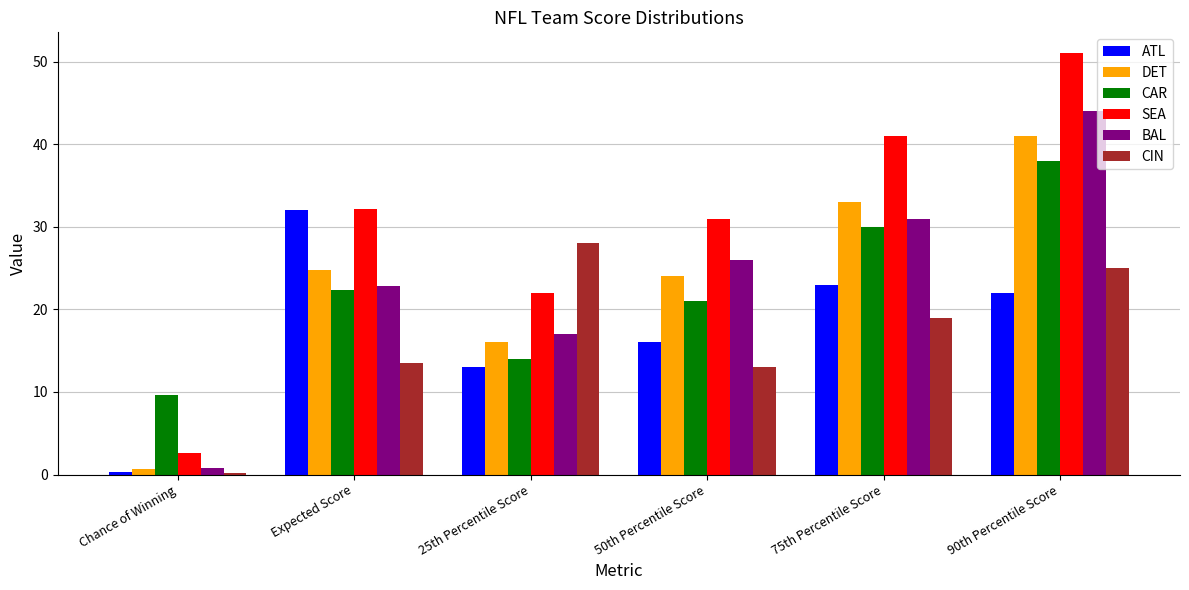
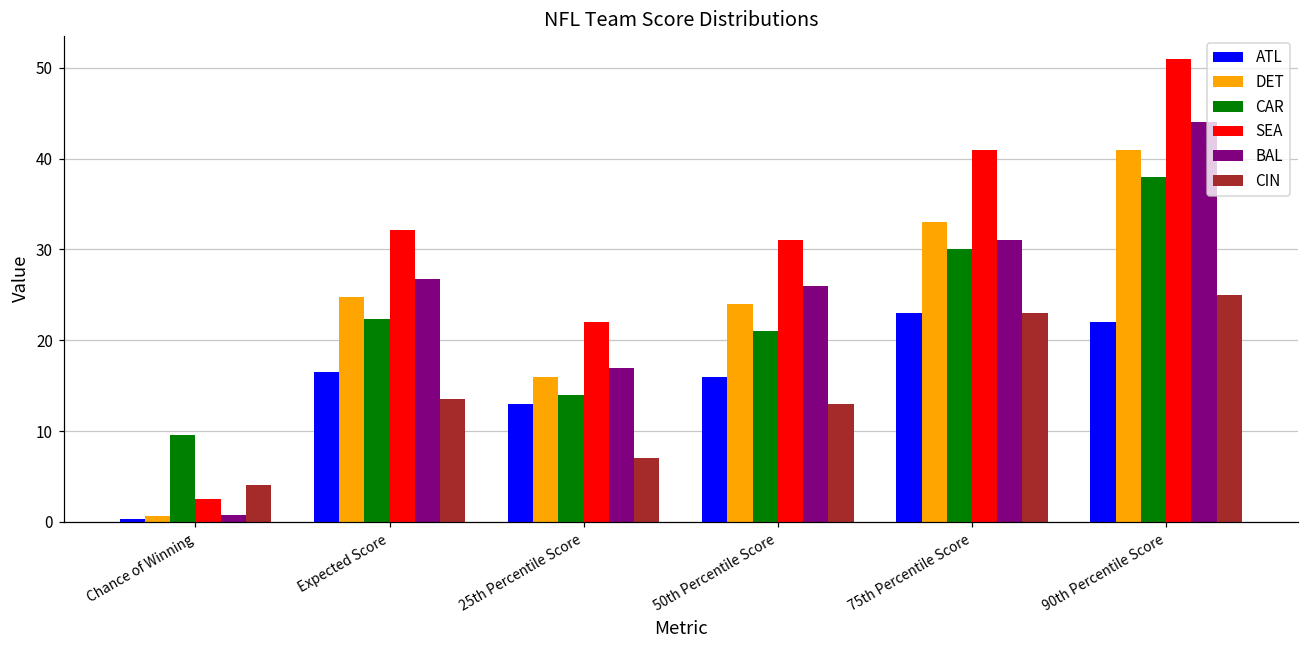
CIN, Chance of Winning: 0 -> 4
ATL, Expected Score: 32 -> 16
BAL, Expected Score: 23 -> 27
CIN, 25th Percentile Score: 28 -> 7
CIN, 75th Percentile Score: 19 -> 23
